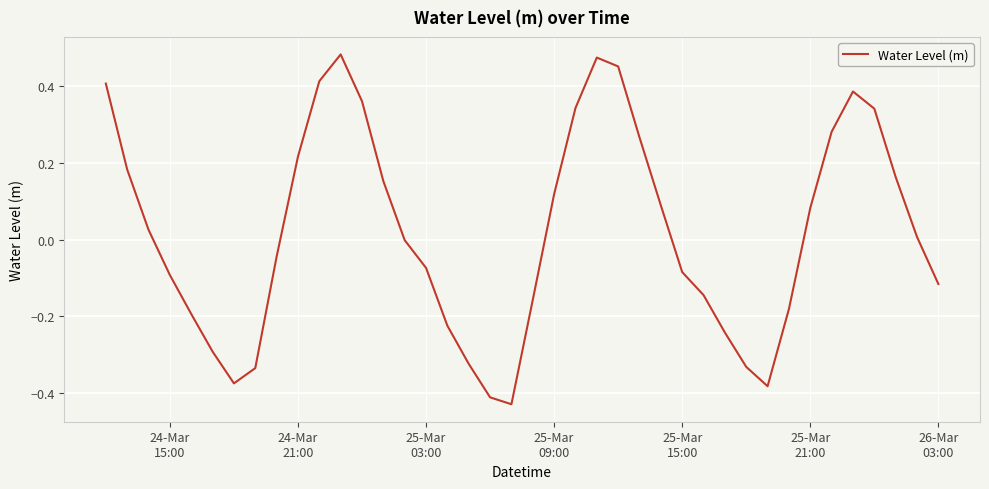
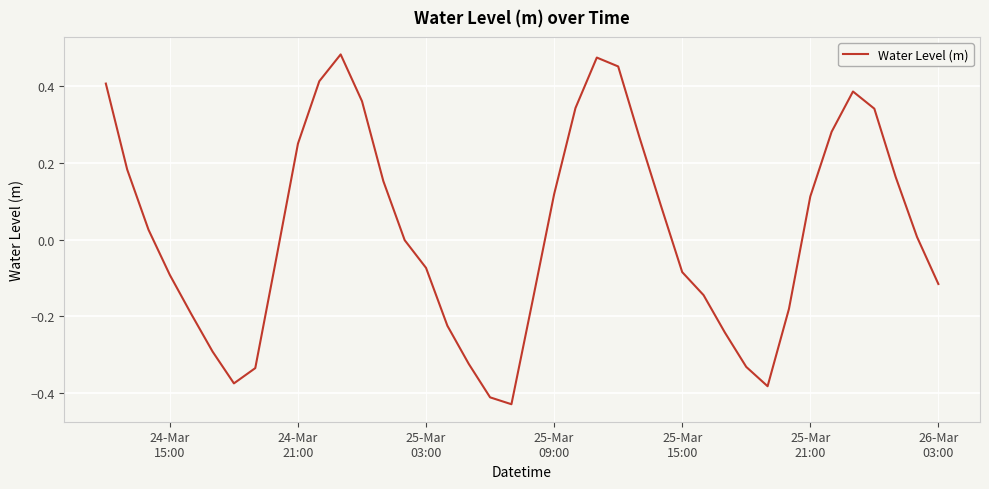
24-Mar 21:00: 0.22 -> 0.25
25-Mar 21:00: 0.08 -> 0.11
